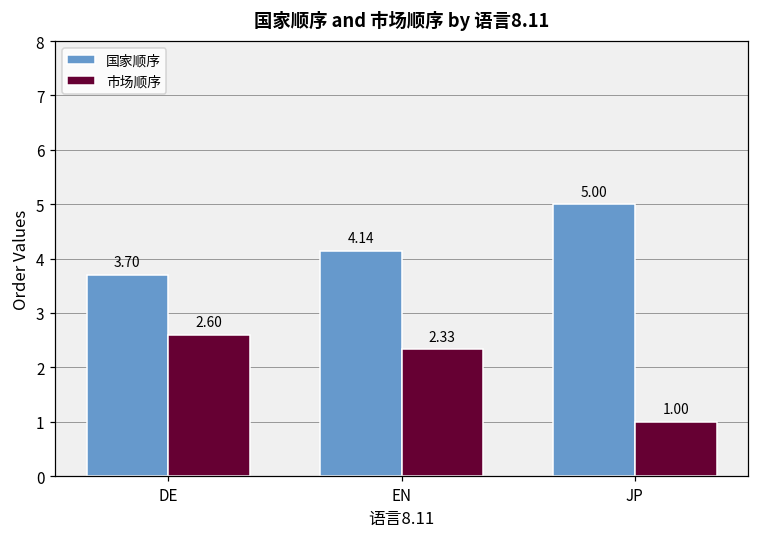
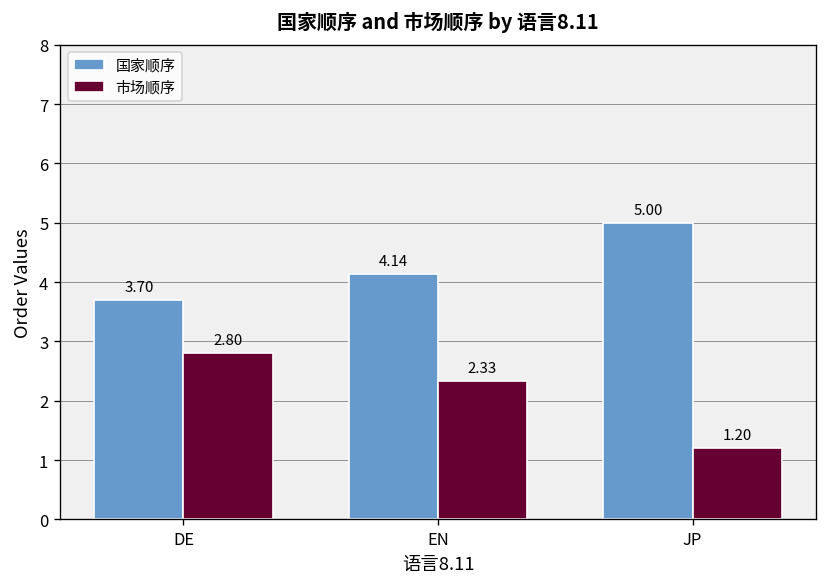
市场顺序, DE: 2.60 -> 2.80
市场顺序, JP: 1.00 -> 1.20
